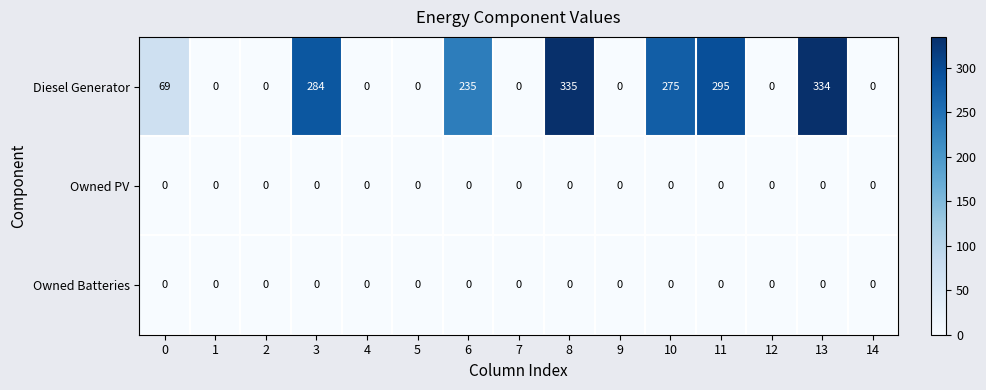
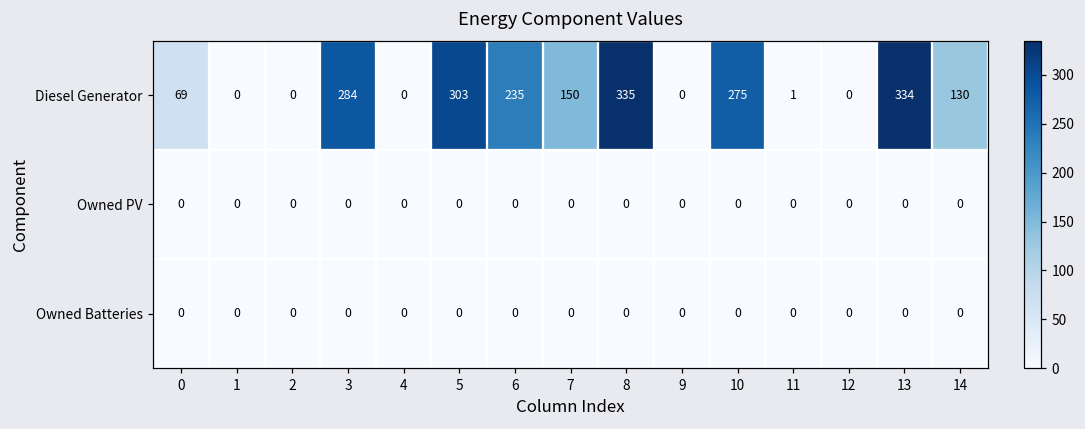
Diesel Generator, 5: 0 -> 303
Diesel Generator, 7: 0 -> 150
Diesel Generator, 11: 295 -> 1
Diesel Generator, 14: 0 -> 130
